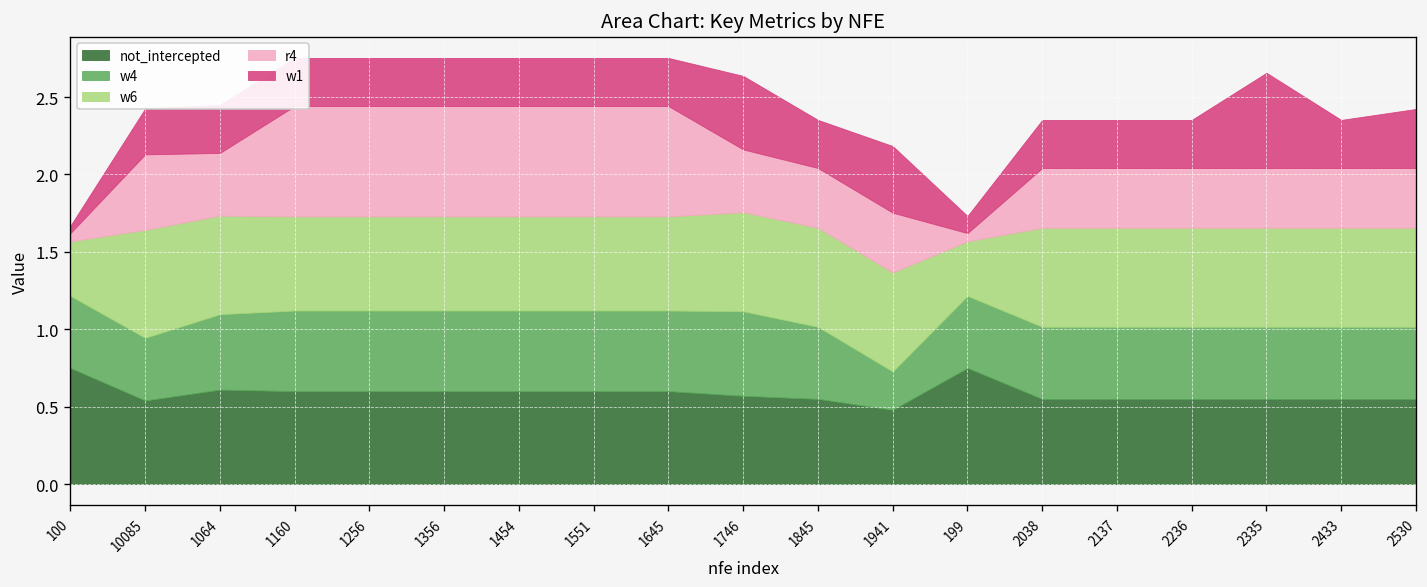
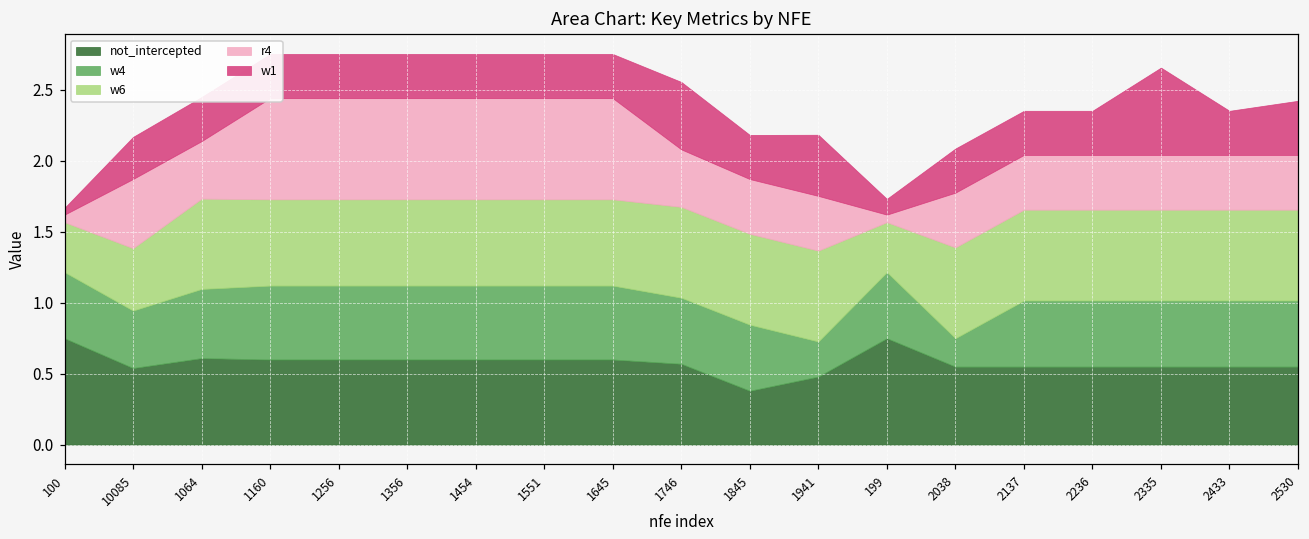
w6, 10085: 0.70 -> 0.44
w4, 1746: 0.55 -> 0.47
not_intercepted, 1845: 0.55 -> 0.38
w4, 2038: 0.47 -> 0.20
